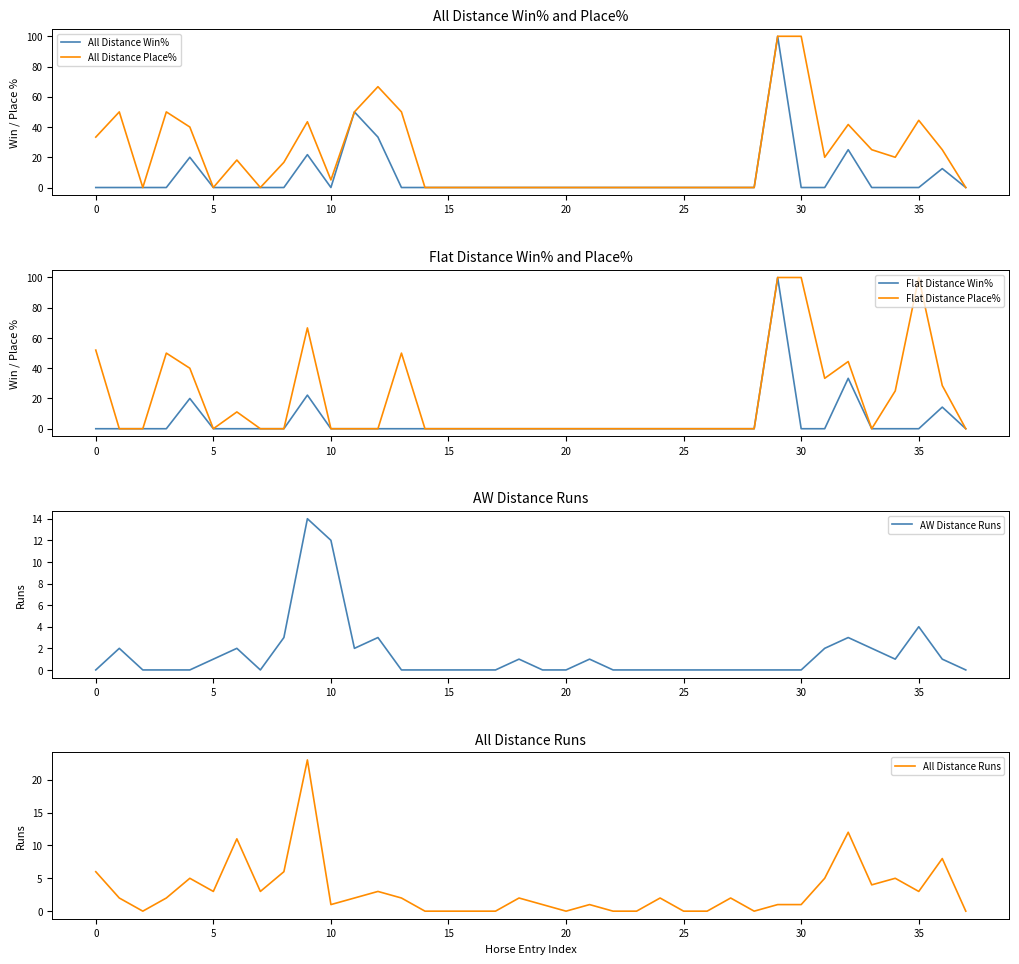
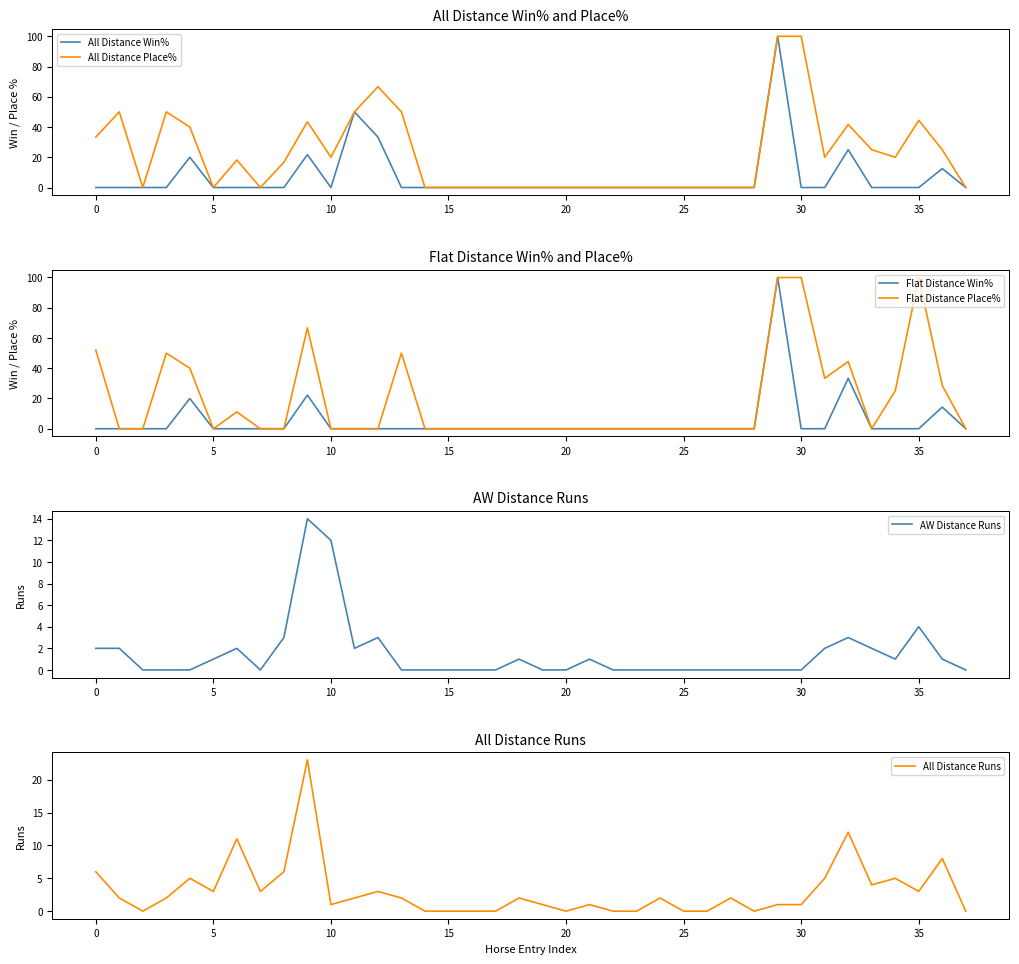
All Distance Win% and Place%, All Distance Place%, 10: 5 -> 20
AW Distance Runs, 0: 0 -> 2
